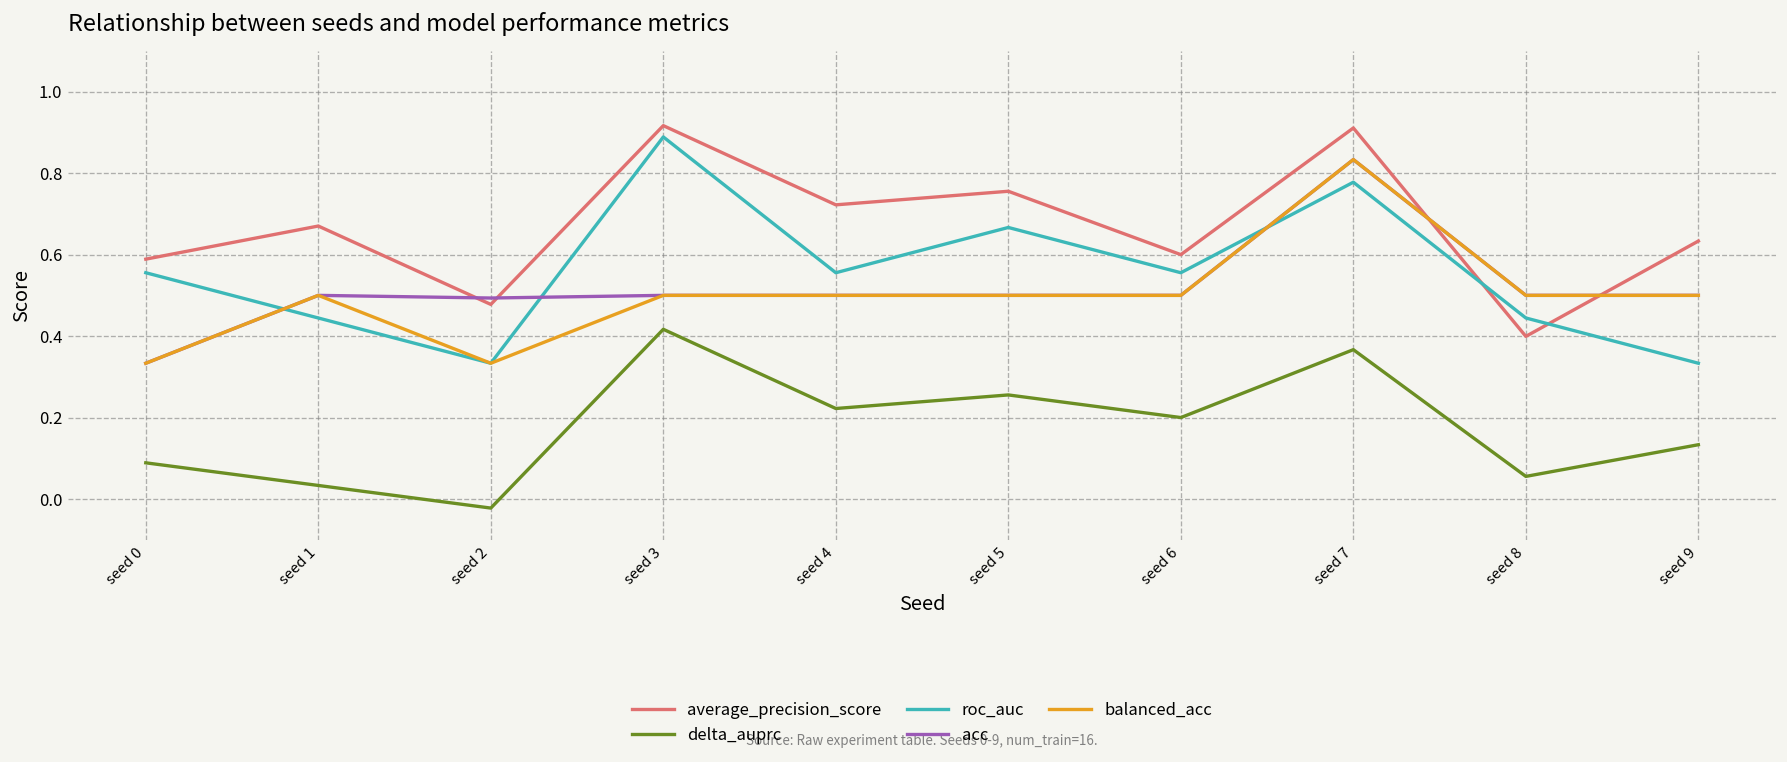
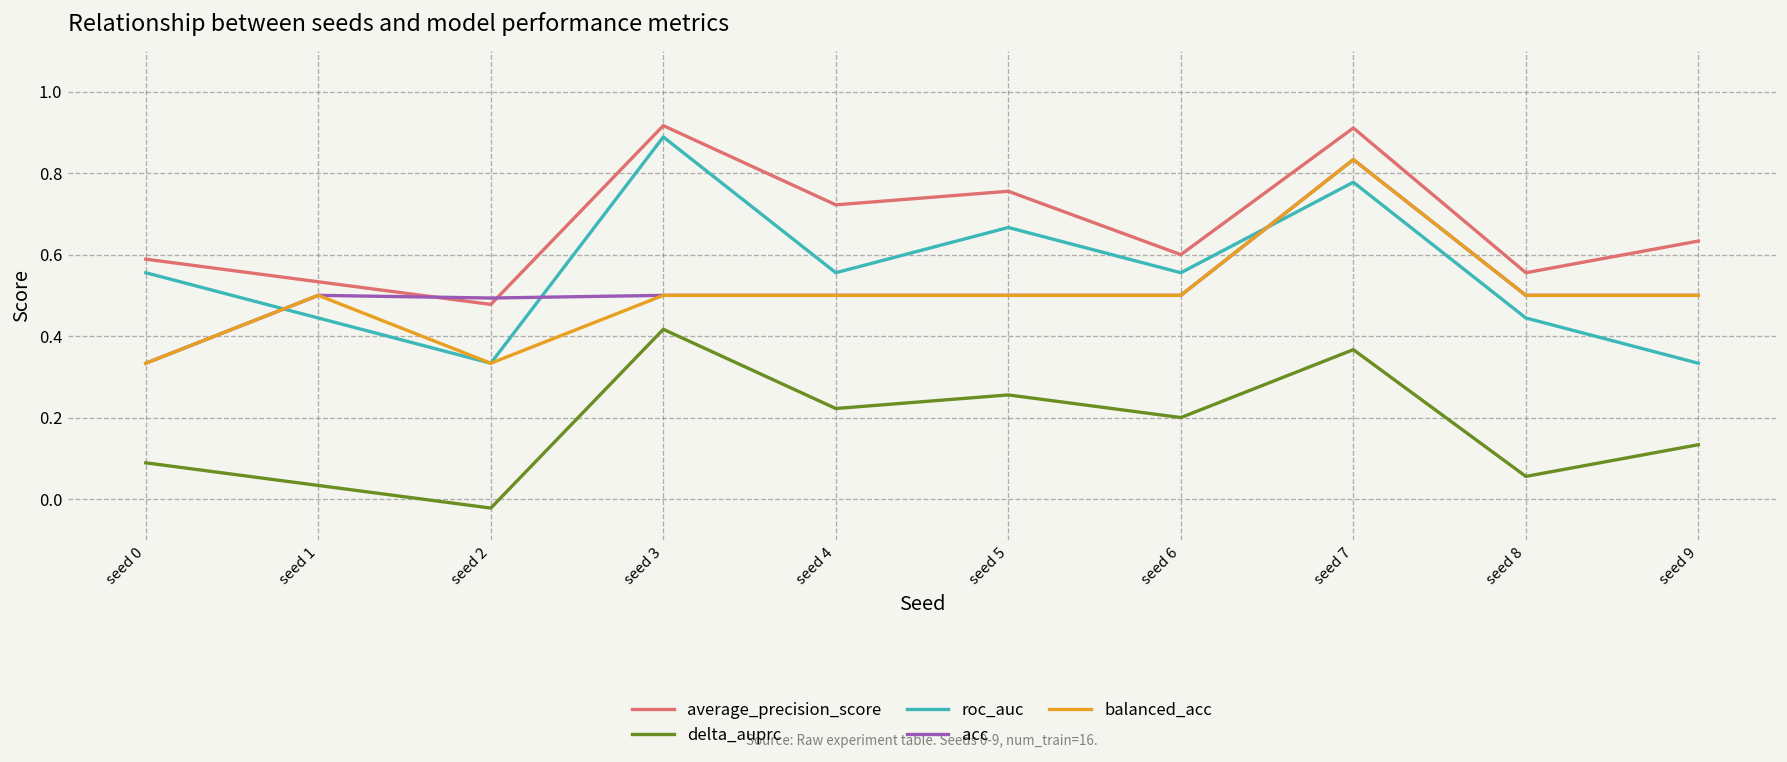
average_precision_score, seed 1: 0.67 -> 0.53
average_precision_score, seed 8: 0.40 -> 0.56
